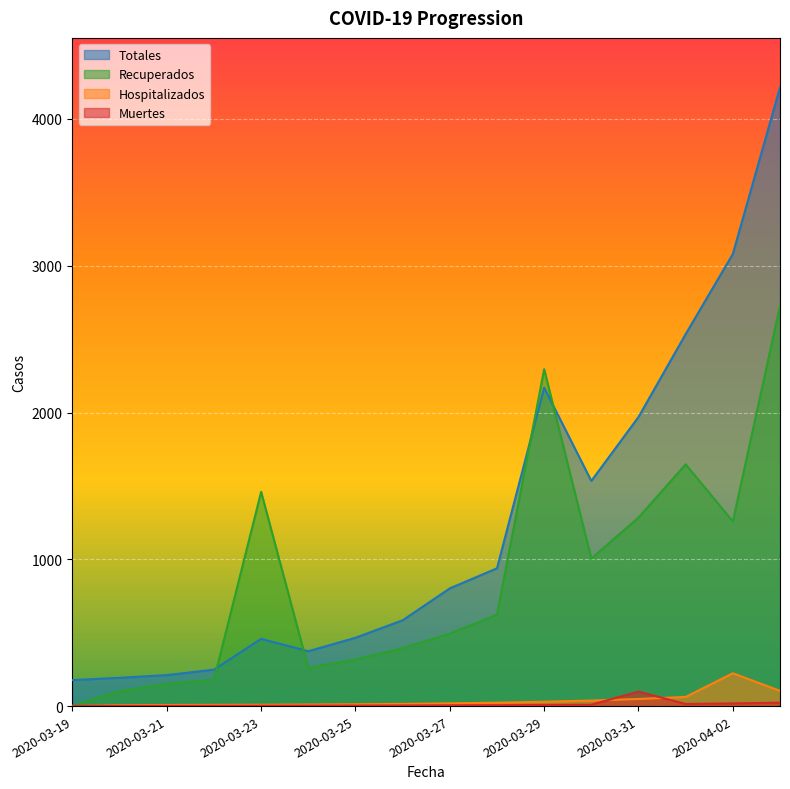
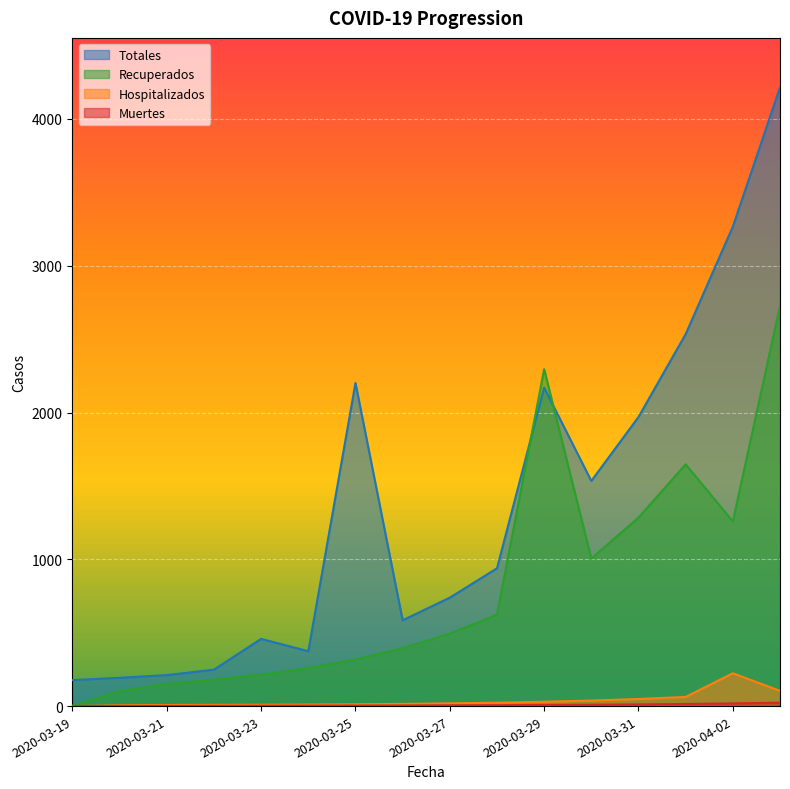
Recuperados, 2020-03-23: 1460 -> 210
Totales, 2020-03-25: 470 -> 2200
Totales, 2020-03-27: 800 -> 740
Muertes, 2020-03-31: 100 -> 10
Totales, 2020-04-02: 3080 -> 3270
